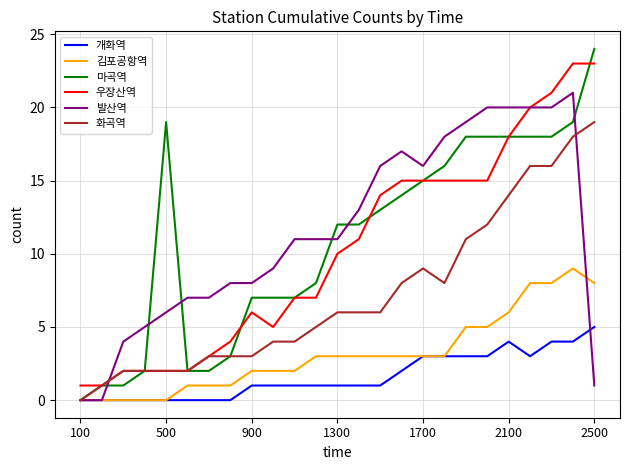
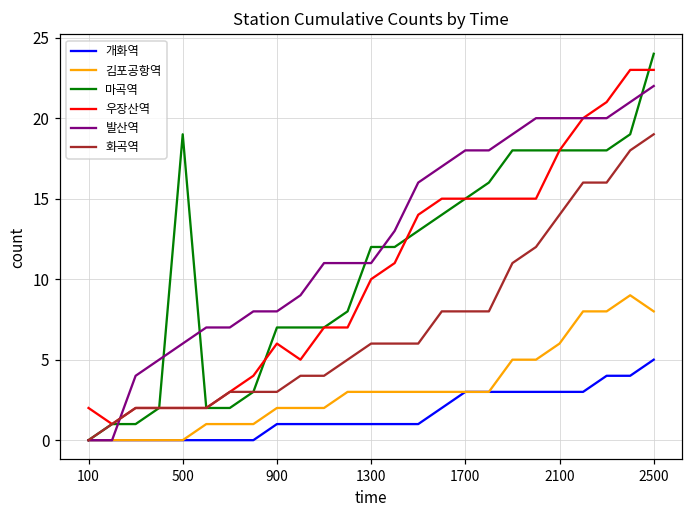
우장산역, 100: 1 -> 2
발산역, 1700: 16 -> 18
화곡역, 1700: 9 -> 8
개화역, 2100: 4 -> 3
발산역, 2500: 1 -> 22
